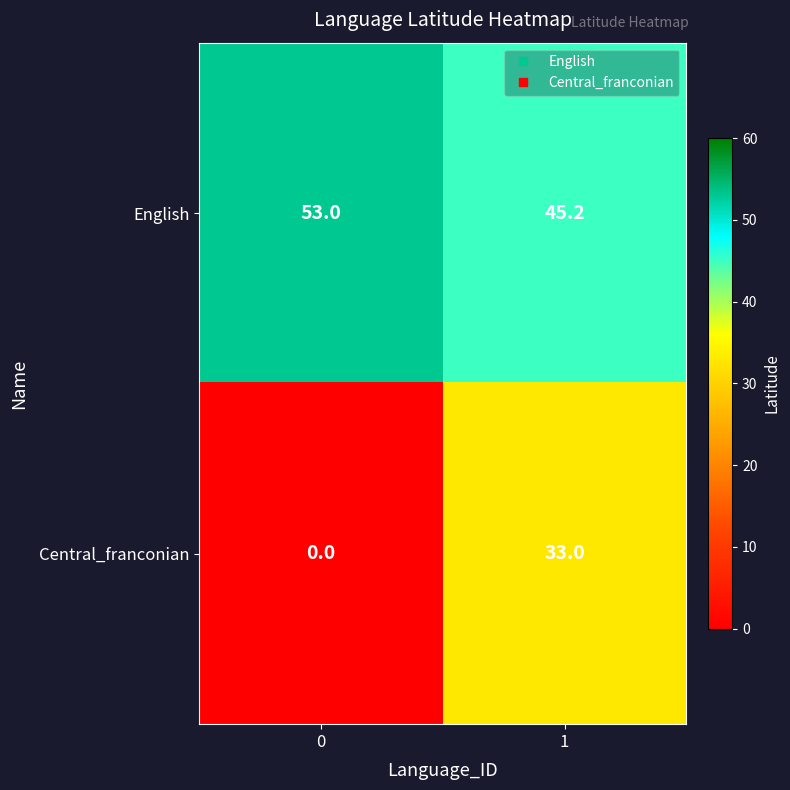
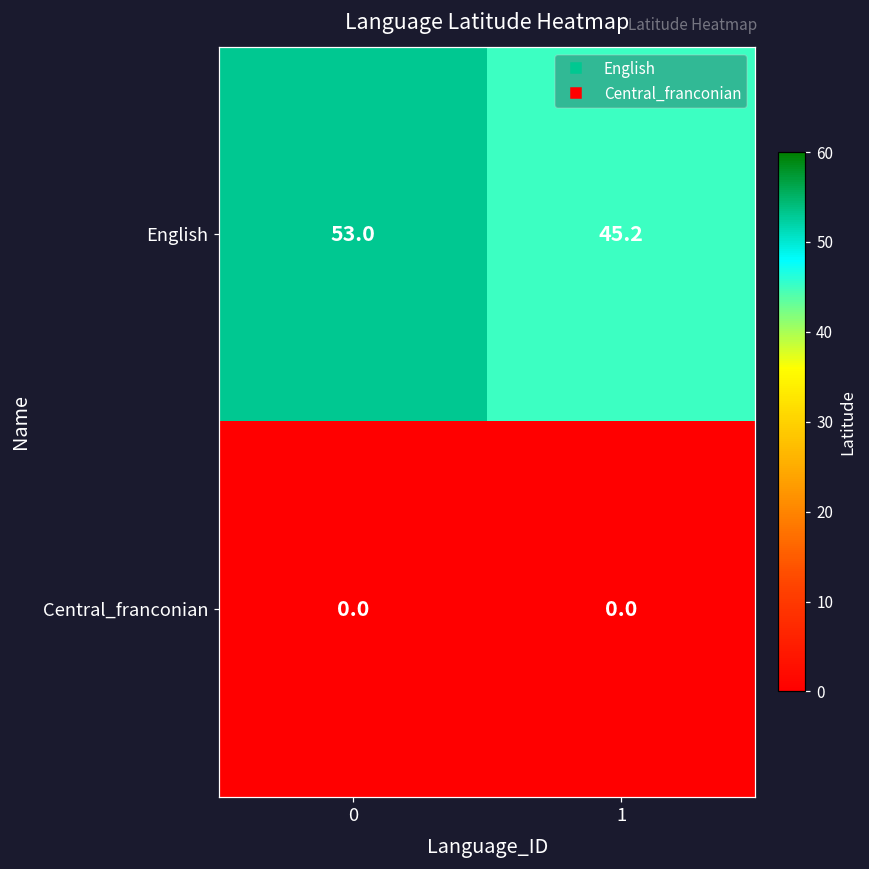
Central_franconian, 1: 33.0 -> 0.0
